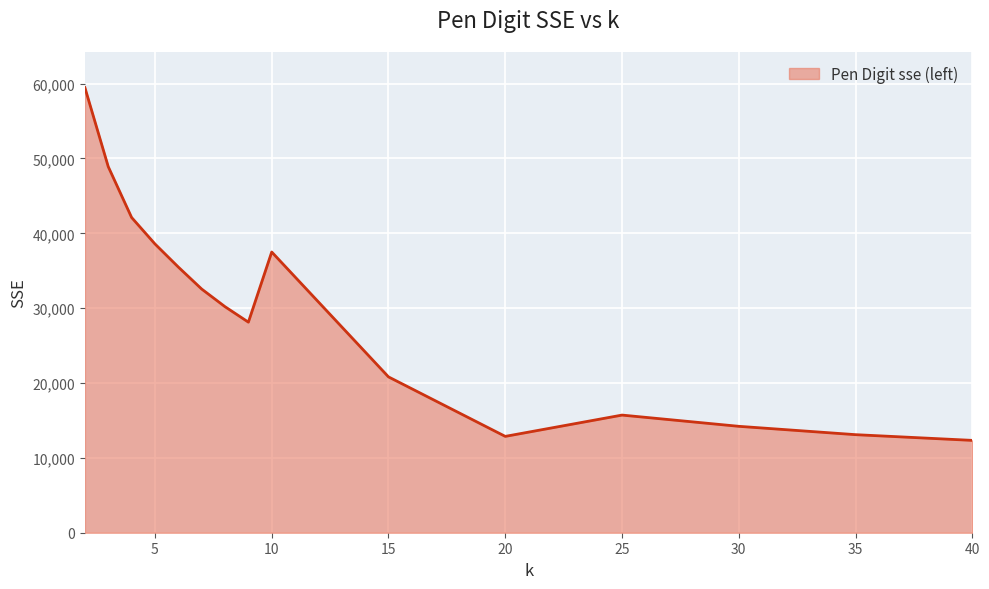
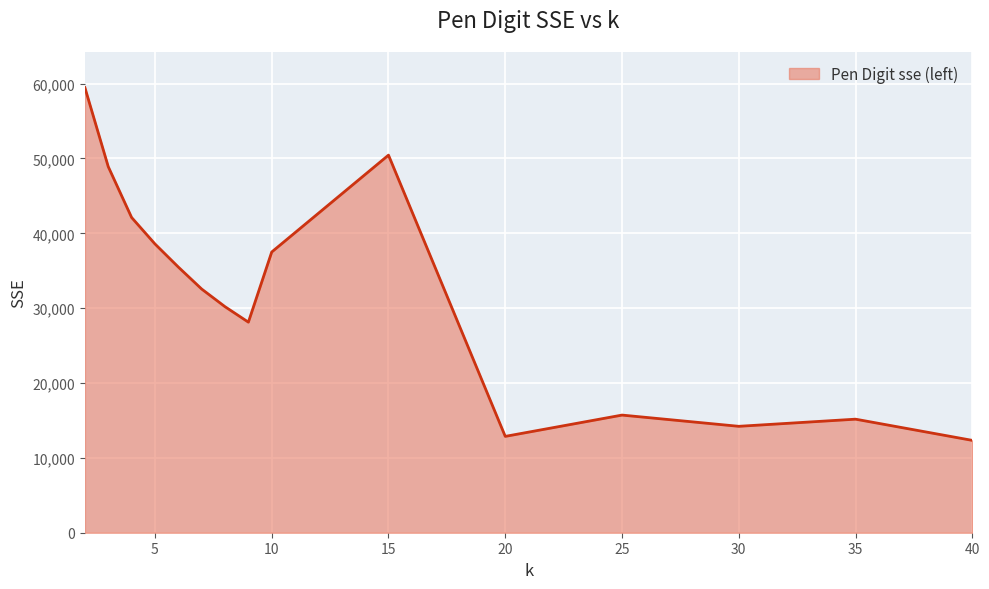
15: 21,000 -> 50,000
35: 13,000 -> 15,000
